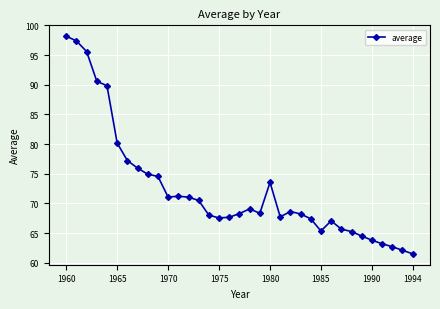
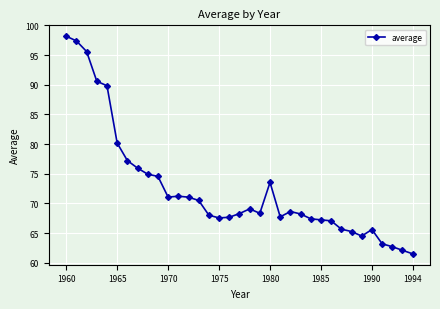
1985: 65 -> 67
1990: 64 -> 66
